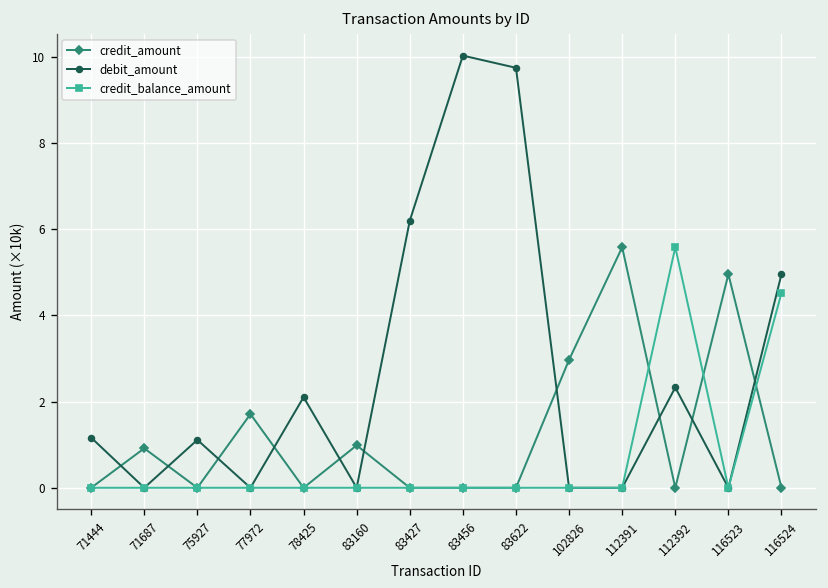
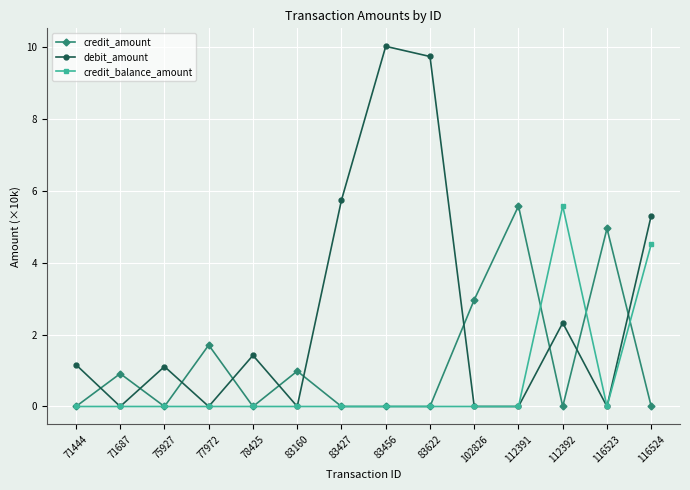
debit_amount, 78425: 2.1 -> 1.4
debit_amount, 83427: 6.2 -> 5.7
debit_amount, 116524: 5.0 -> 5.3
